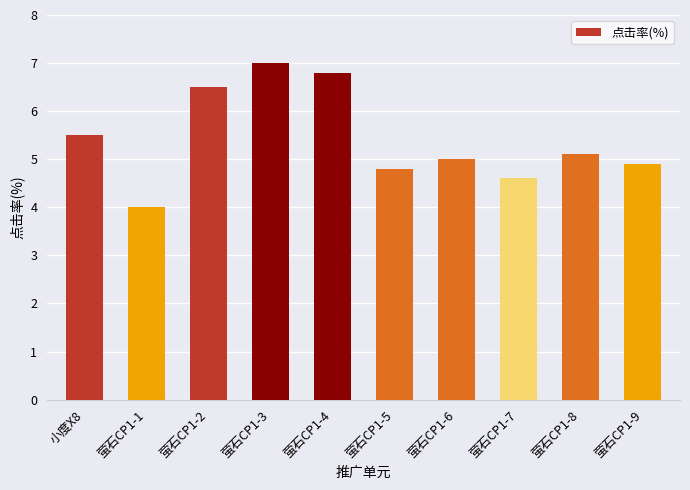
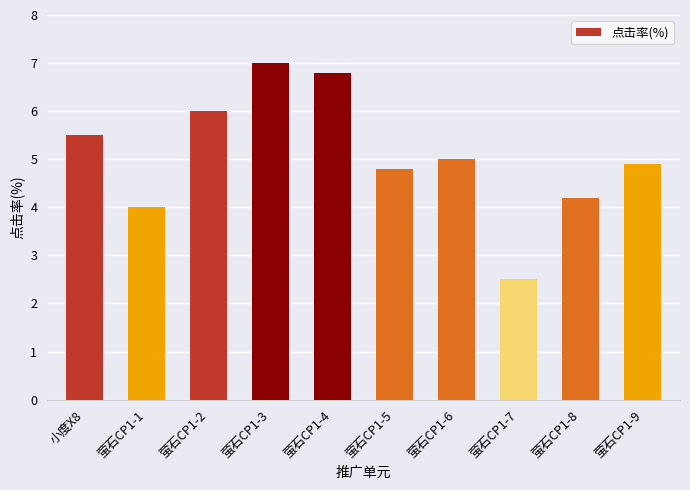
萤石CP1-2: 6.5 -> 6.0
萤石CP1-7: 4.6 -> 2.5
萤石CP1-8: 5.1 -> 4.2
